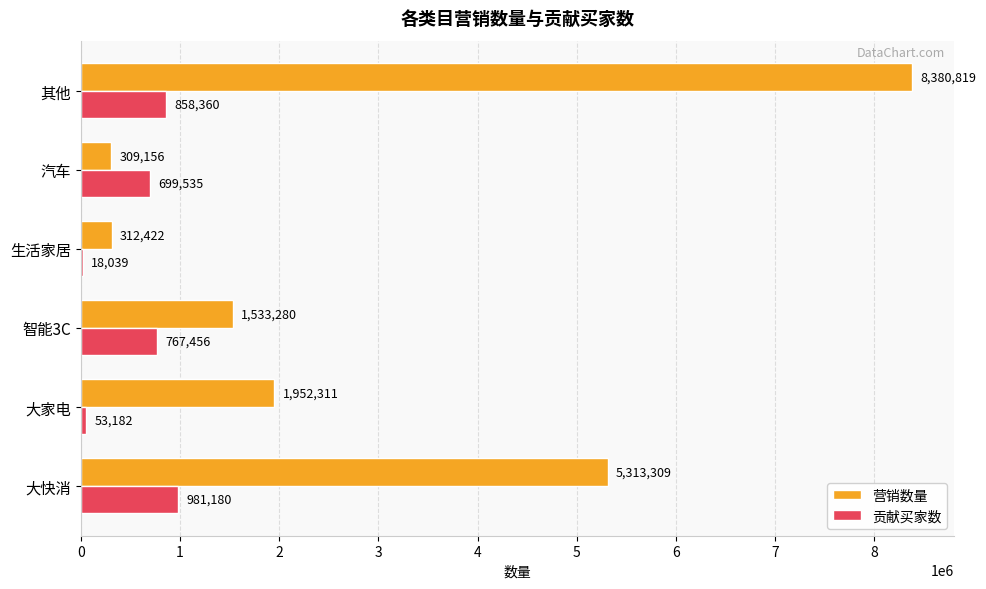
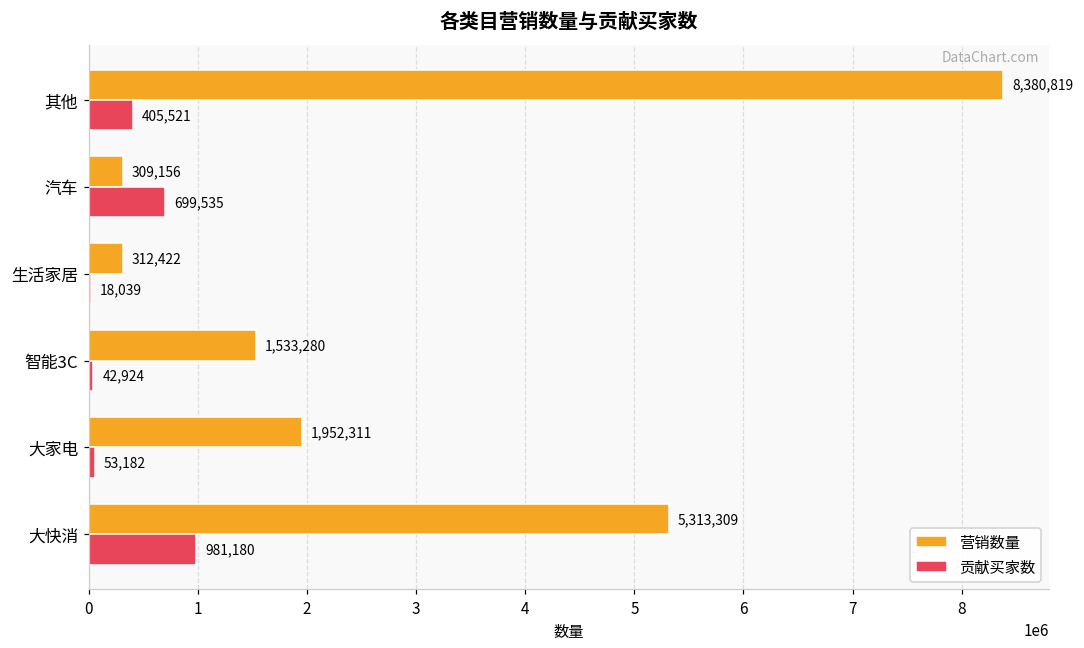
贡献买家数, 其他: 858,360 -> 405,521
贡献买家数, 智能3C: 767,456 -> 42,924
